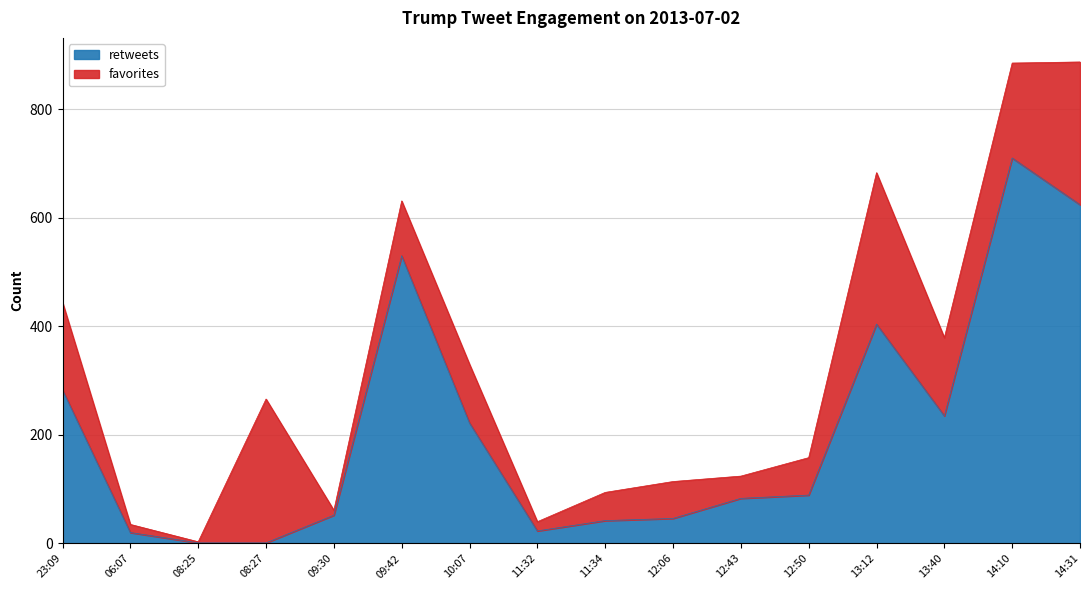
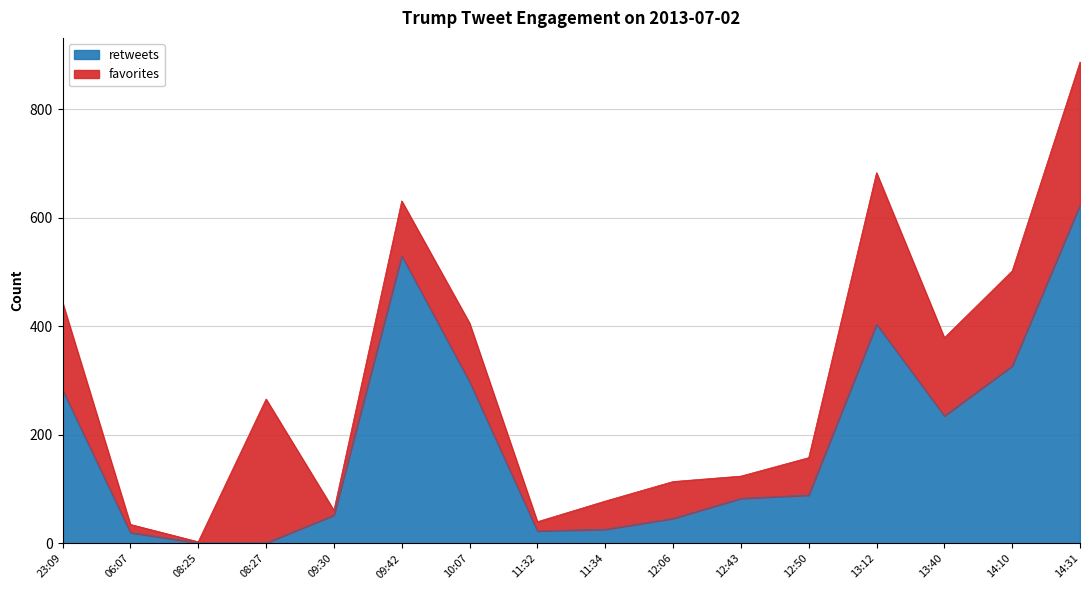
retweets, 10:07: 220 -> 300
retweets, 11:34: 40 -> 30
retweets, 14:10: 710 -> 330
